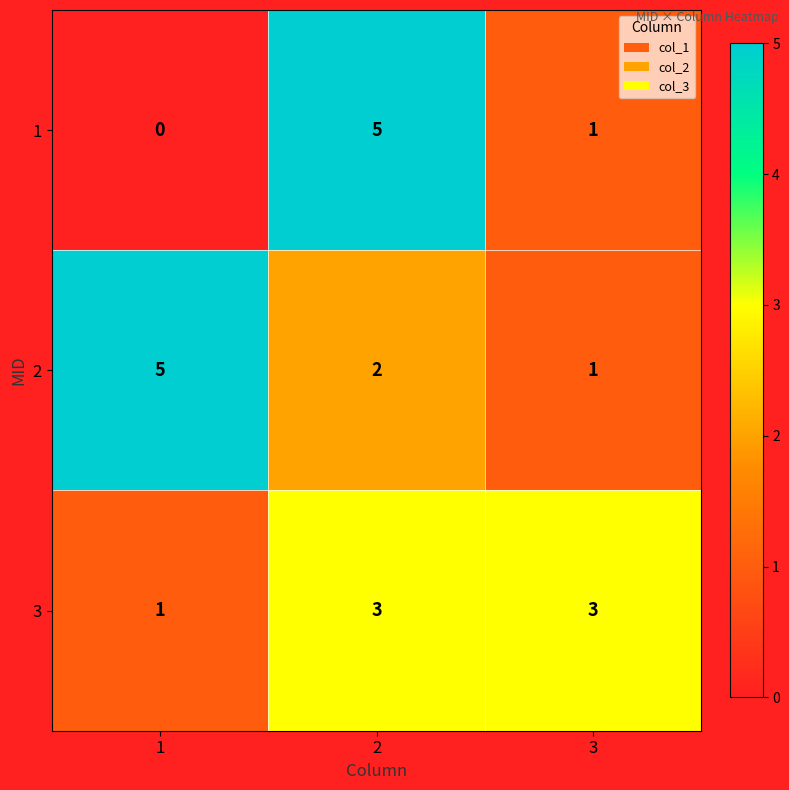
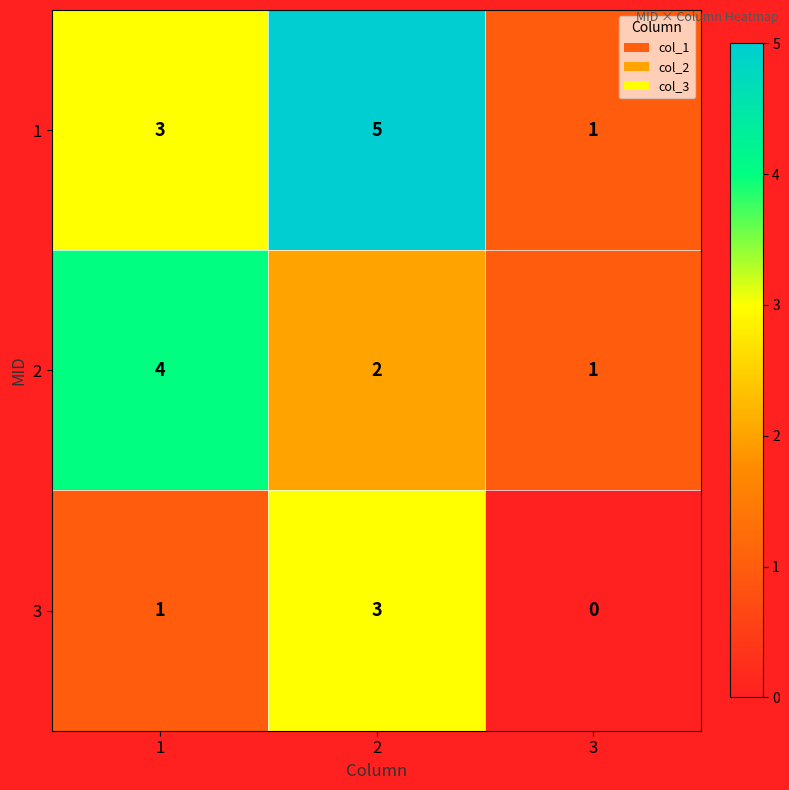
1, 1: 0 -> 3
2, 1: 5 -> 4
3, 3: 3 -> 0
